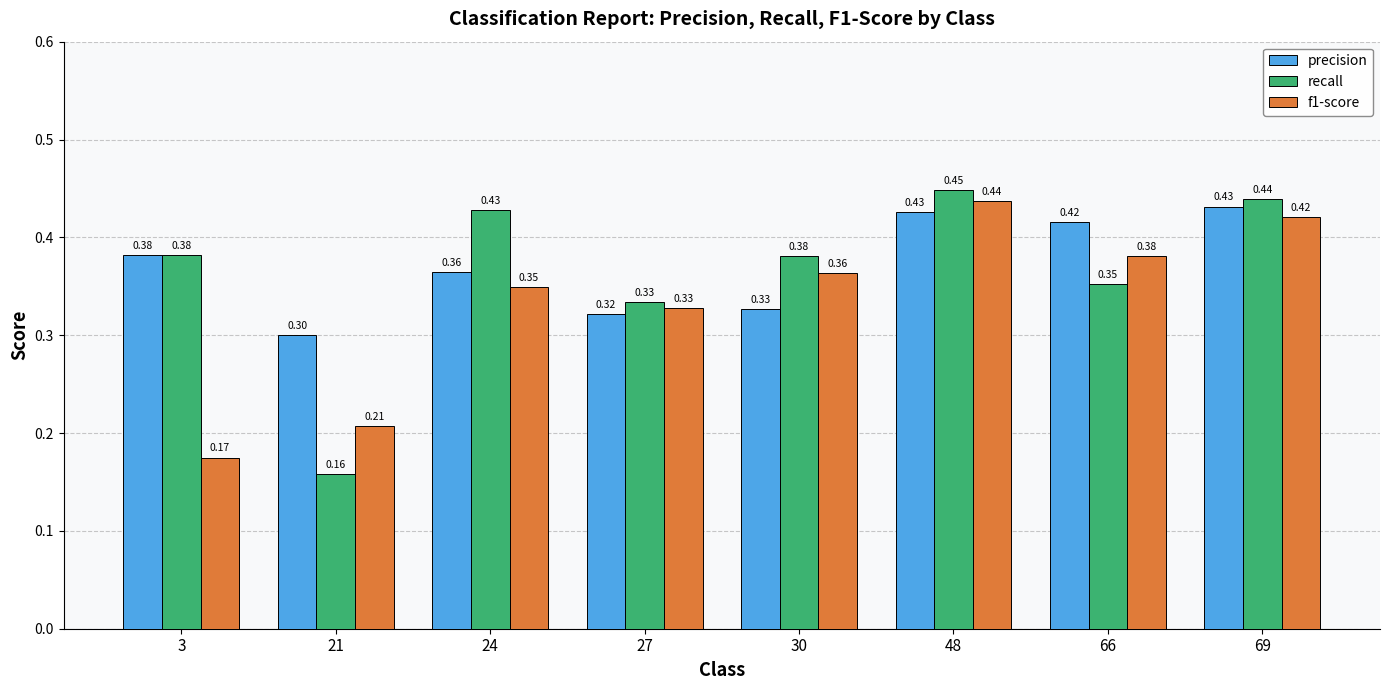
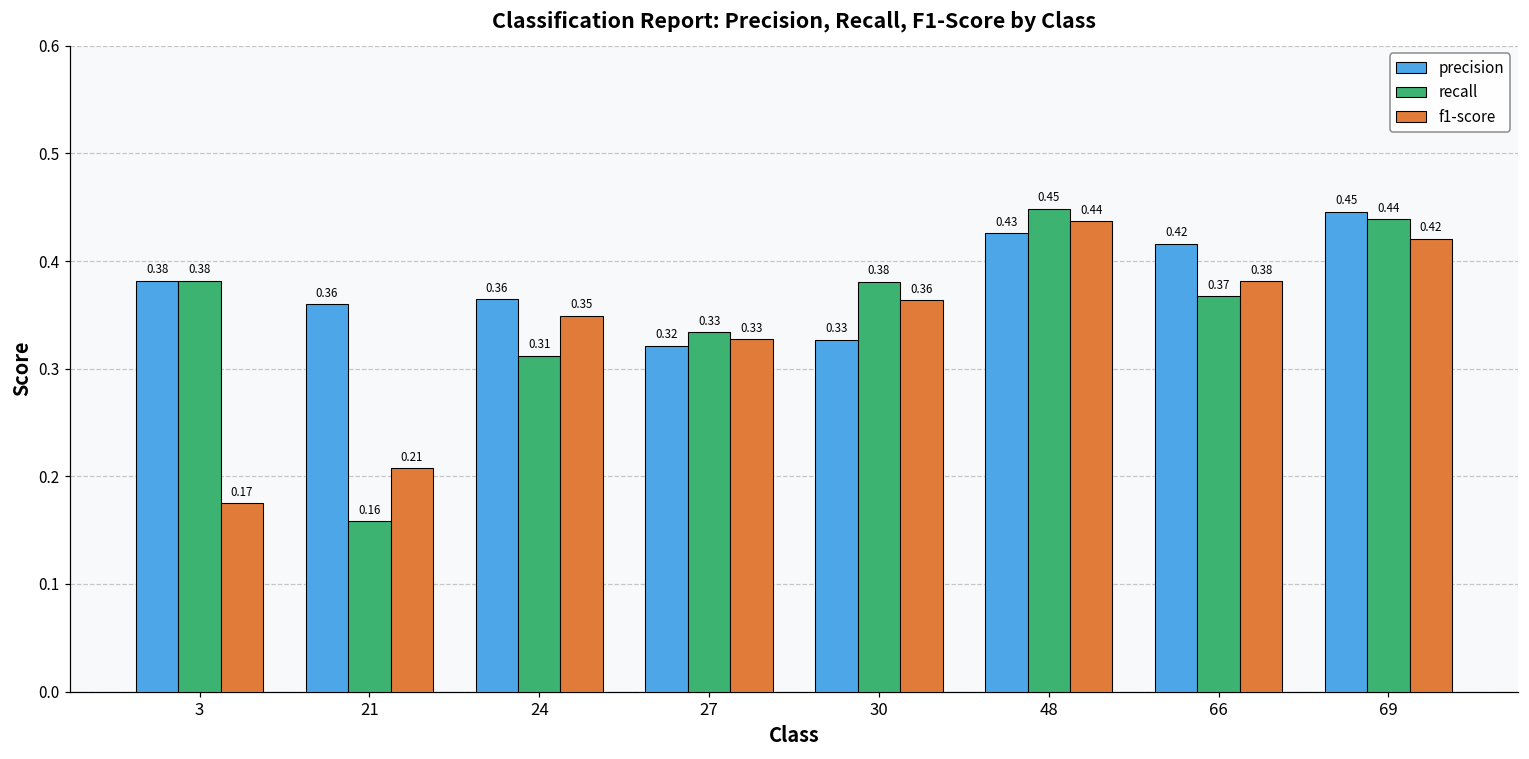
precision, 21: 0.30 -> 0.36
recall, 24: 0.43 -> 0.31
recall, 66: 0.35 -> 0.37
precision, 69: 0.43 -> 0.45
